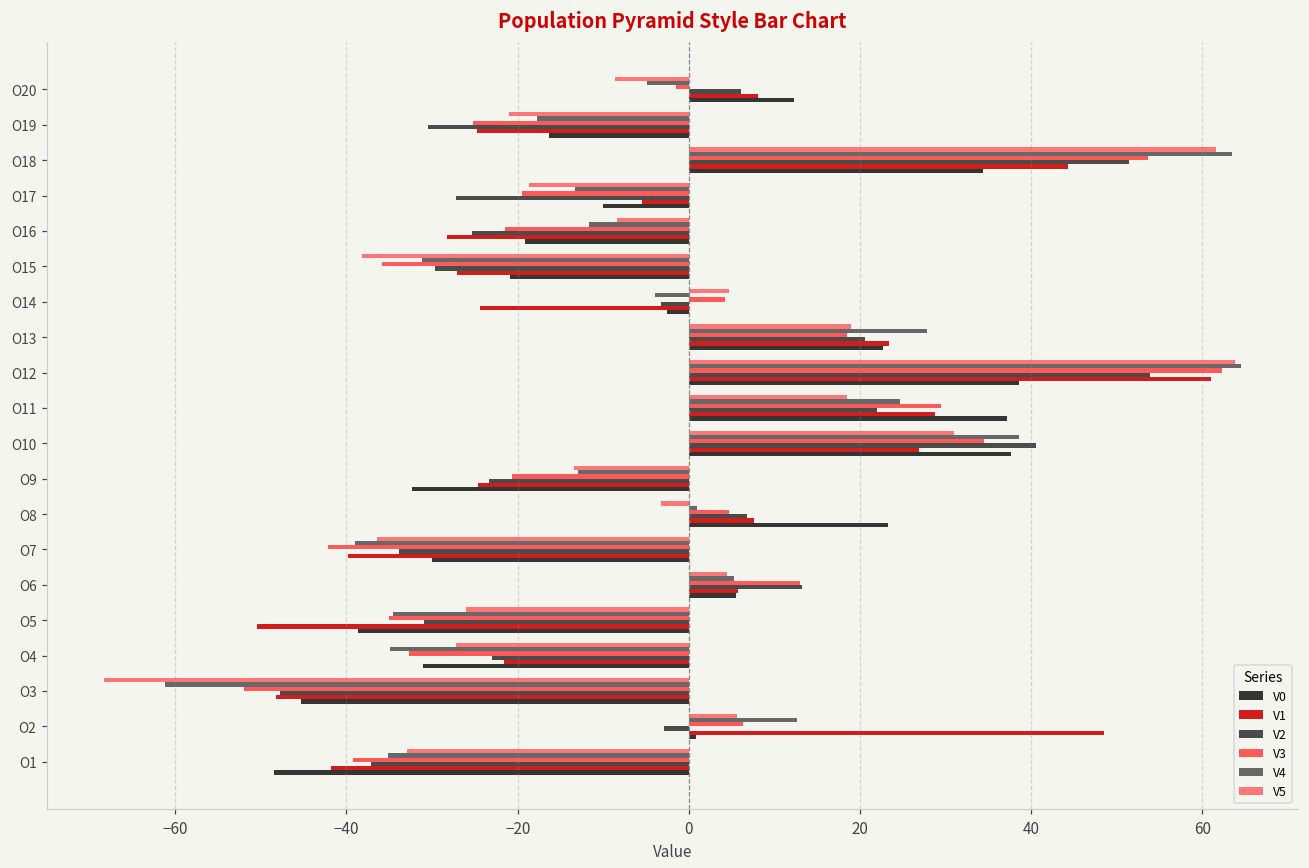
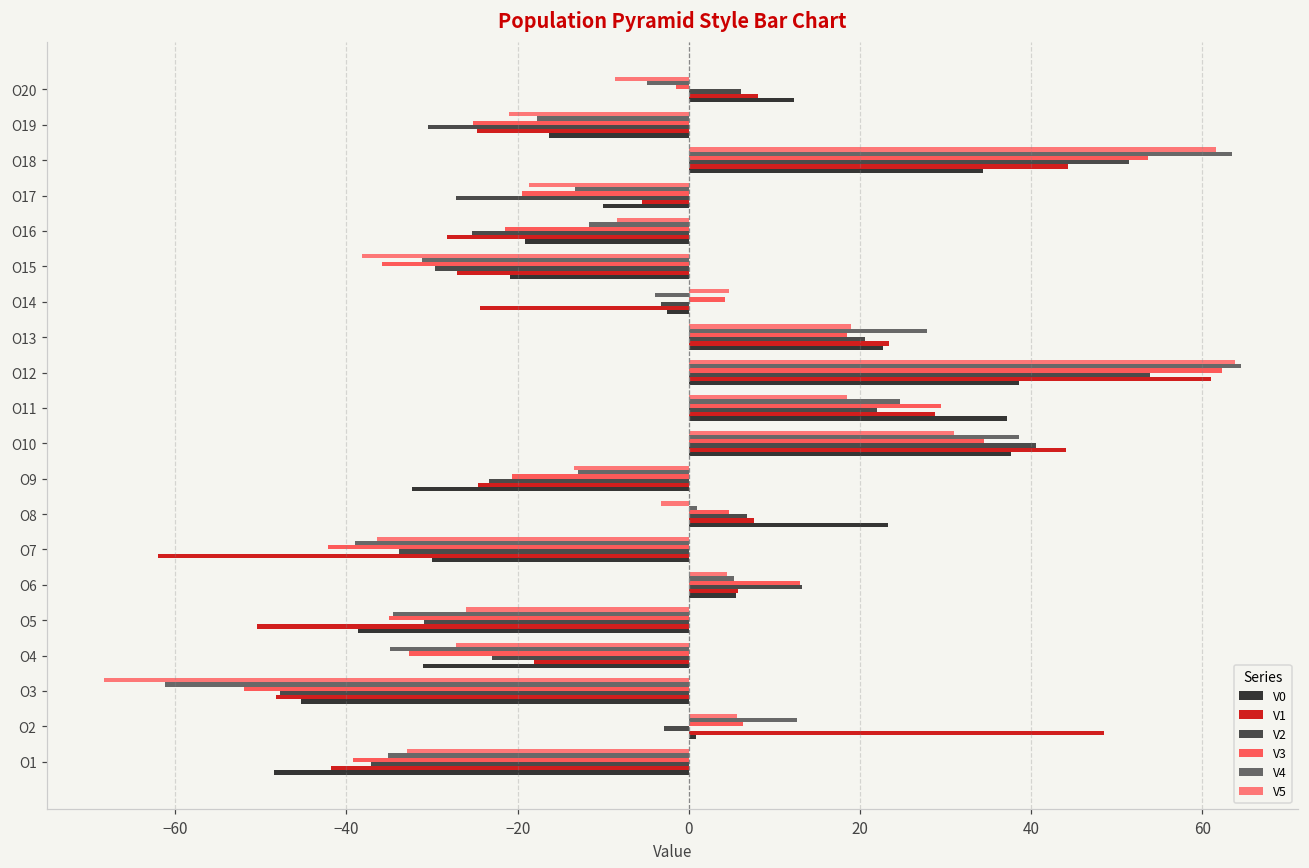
V1, O10: 27 -> 44
V1, O7: -40 -> -62
V1, O4: -22 -> -18
